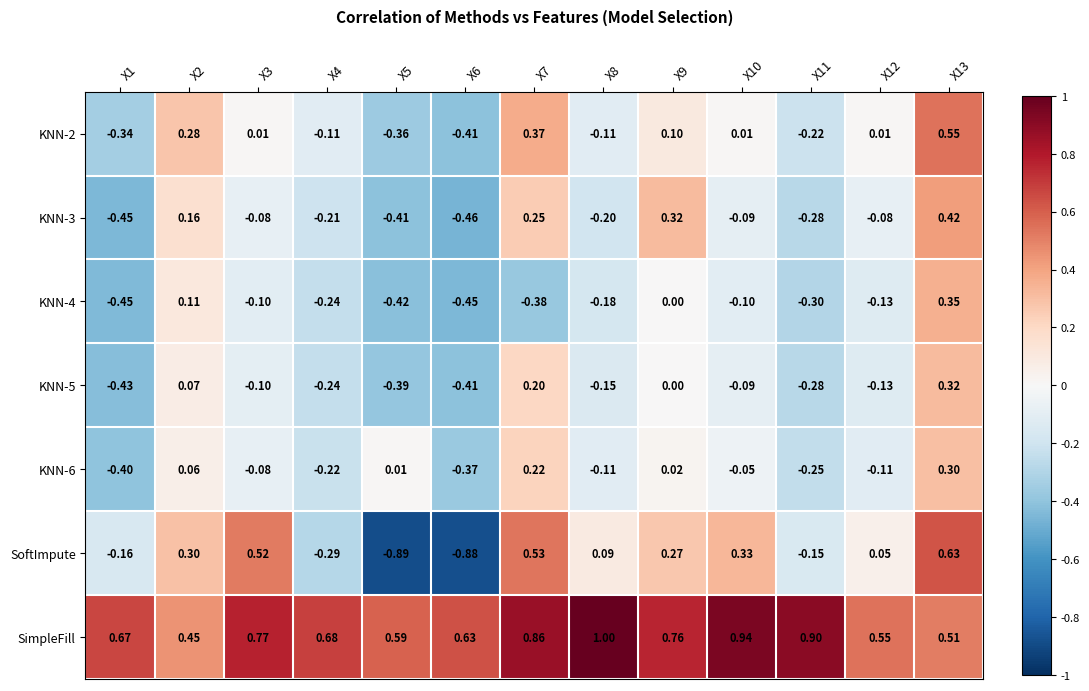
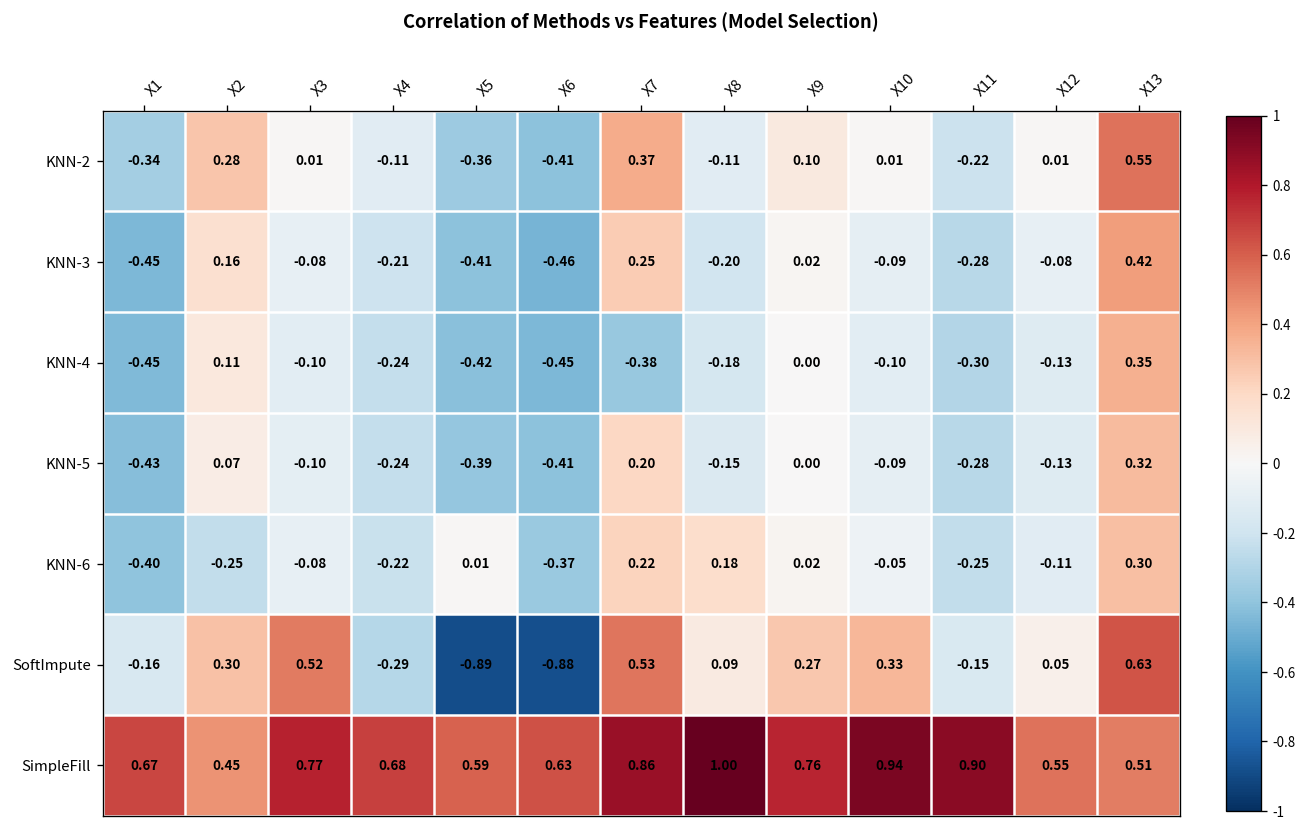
KNN-3, X9: 0.32 -> 0.02
KNN-6, X2: 0.06 -> -0.25
KNN-6, X8: -0.11 -> 0.18
